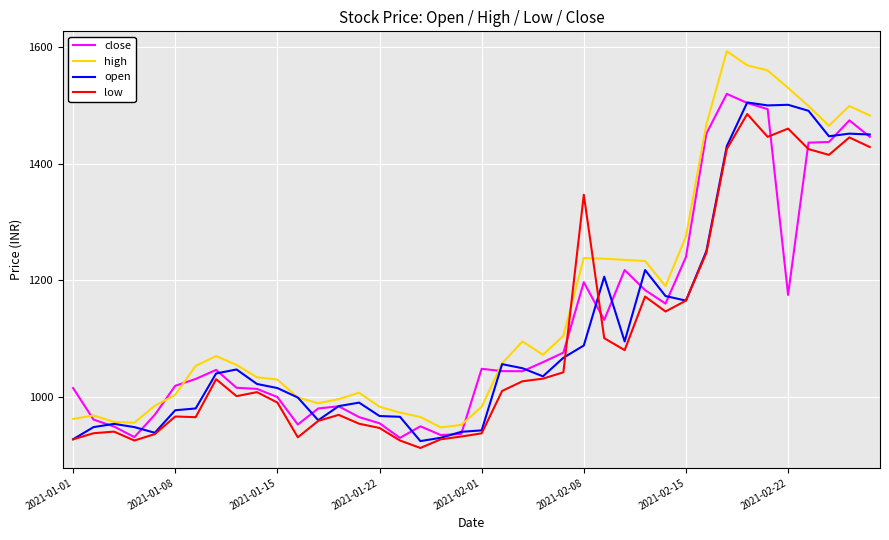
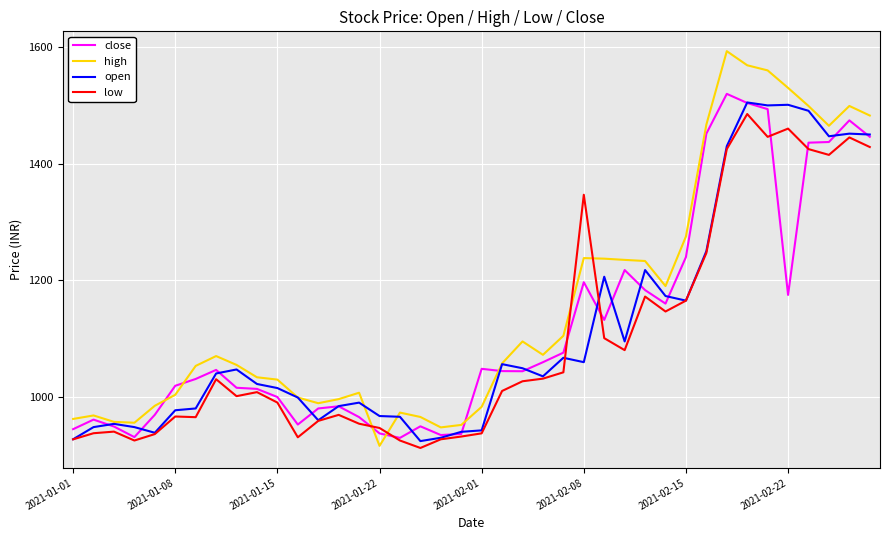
close, 2021-01-01: 1010 -> 940
close, 2021-01-22: 950 -> 940
high, 2021-01-22: 980 -> 920
open, 2021-02-08: 1090 -> 1060
